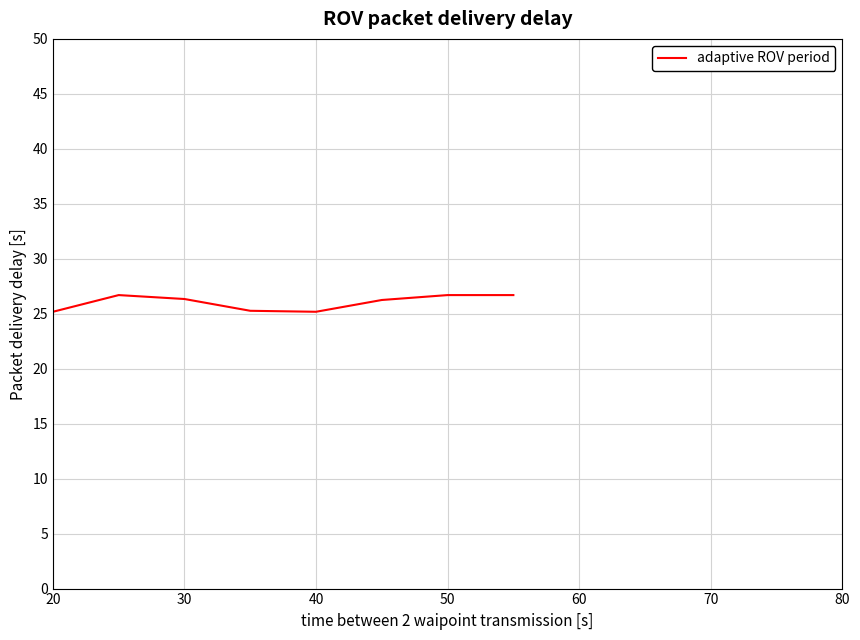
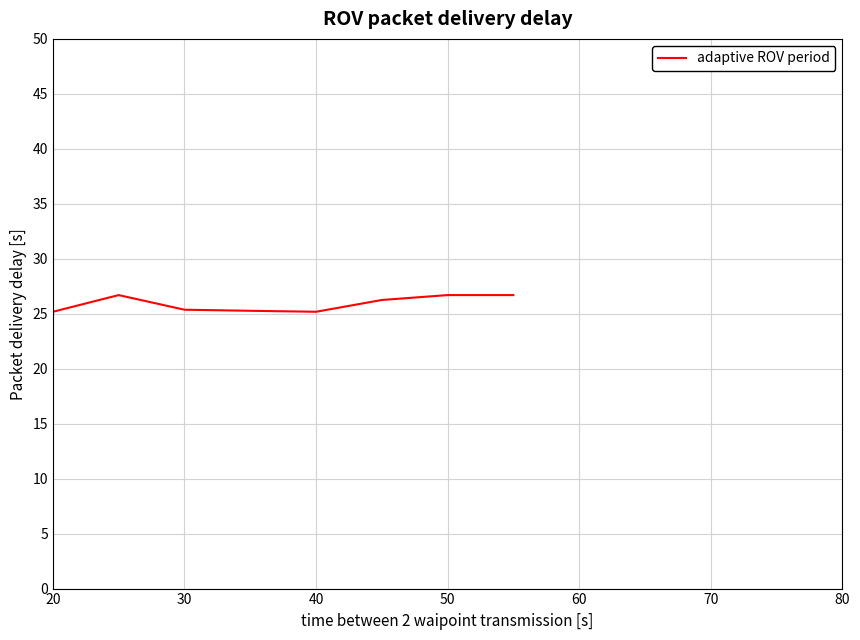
30: 26.3 -> 25.4
